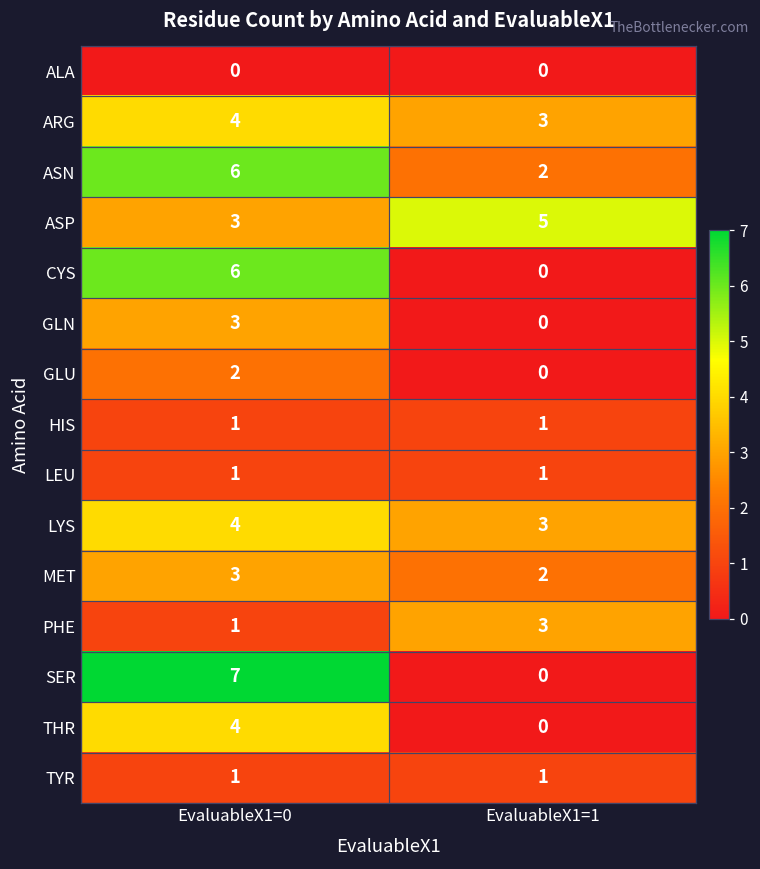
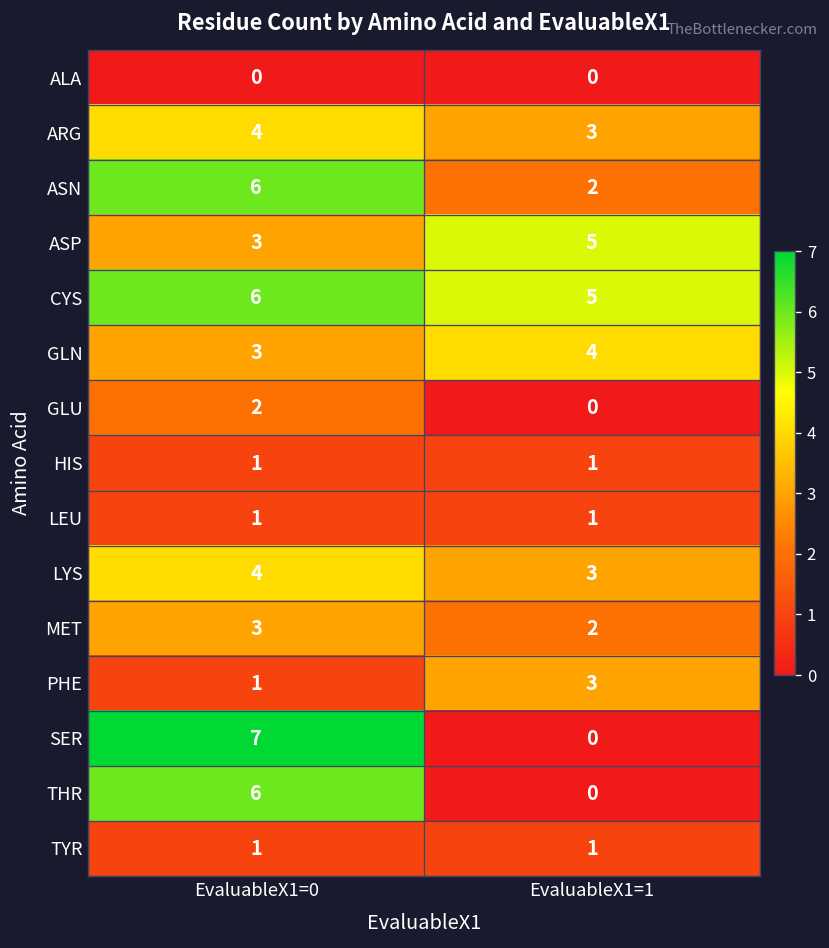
CYS, EvaluableX1=1: 0 -> 5
GLN, EvaluableX1=1: 0 -> 4
THR, EvaluableX1=0: 4 -> 6
